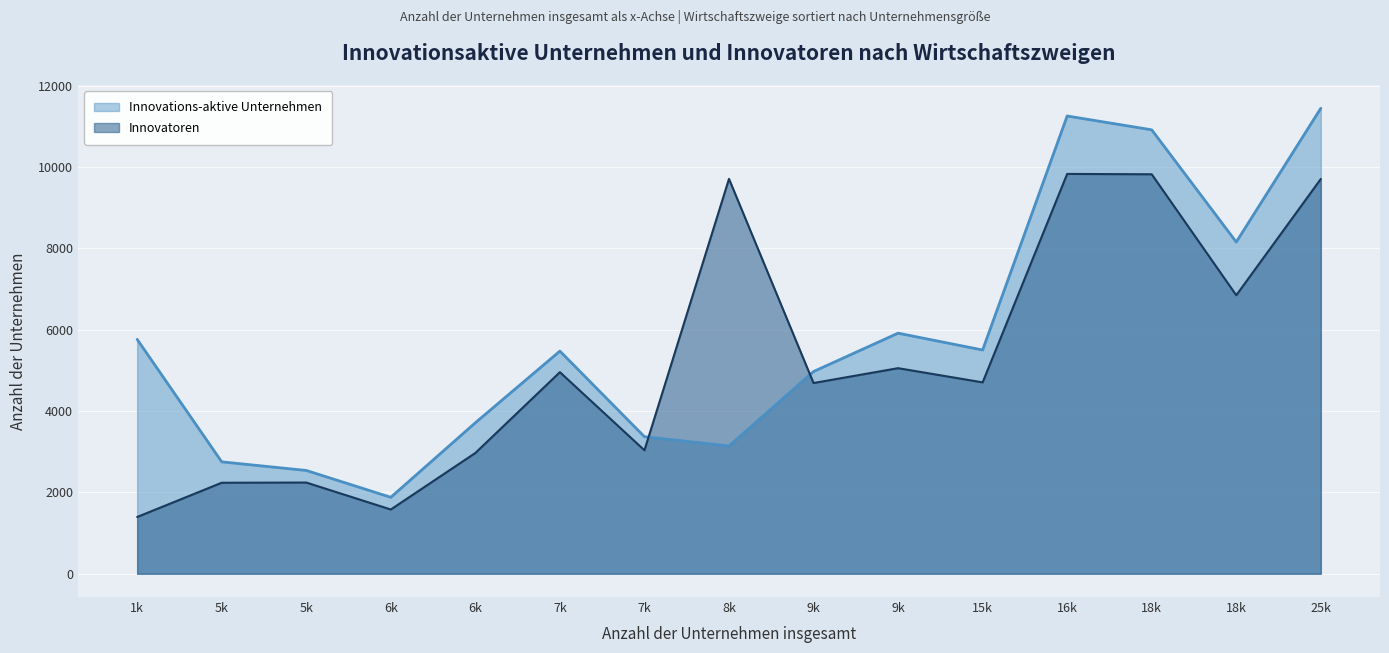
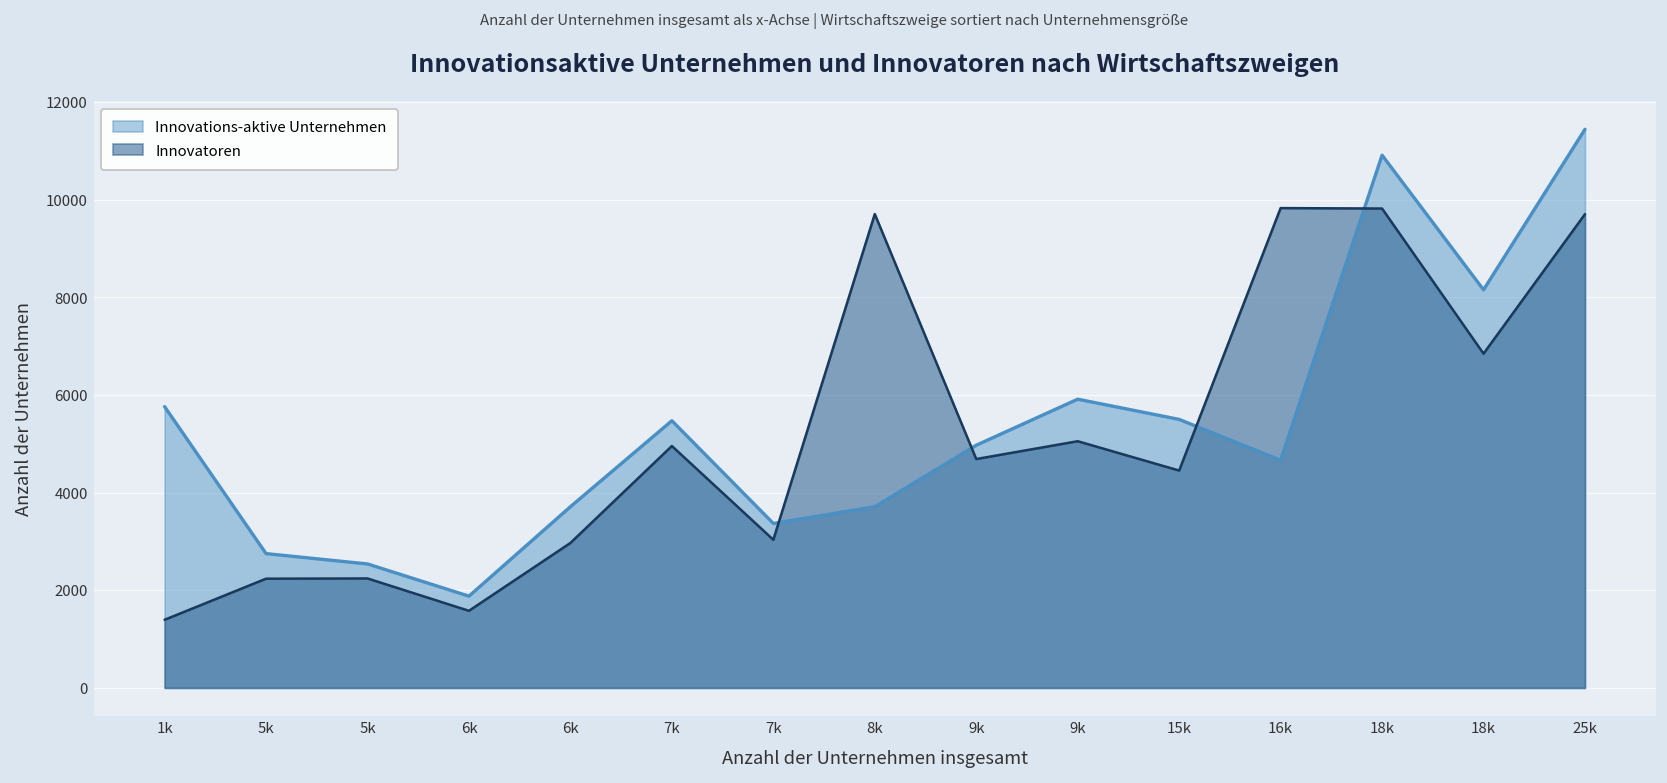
Innovations-aktive Unternehmen, 8k: 3100 -> 3700
Innovatoren, 15k: 4700 -> 4500
Innovations-aktive Unternehmen, 16k: 11300 -> 4700
